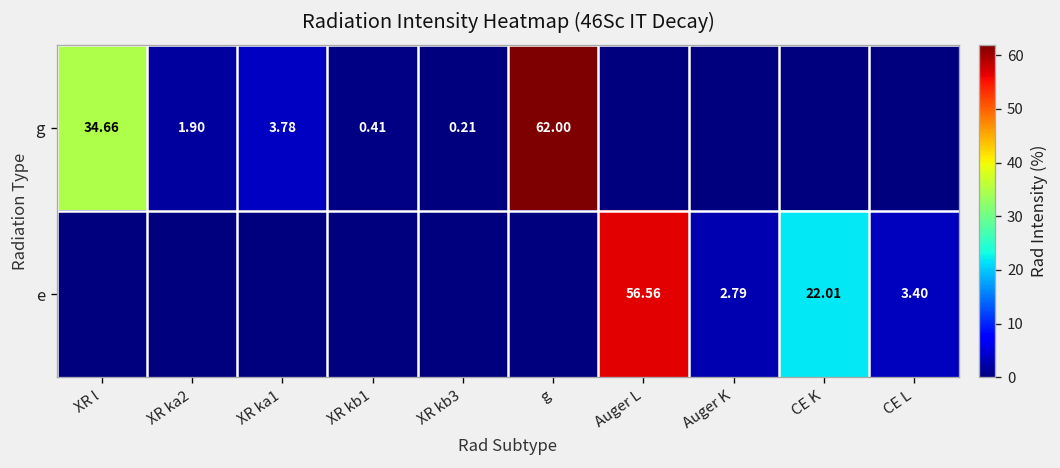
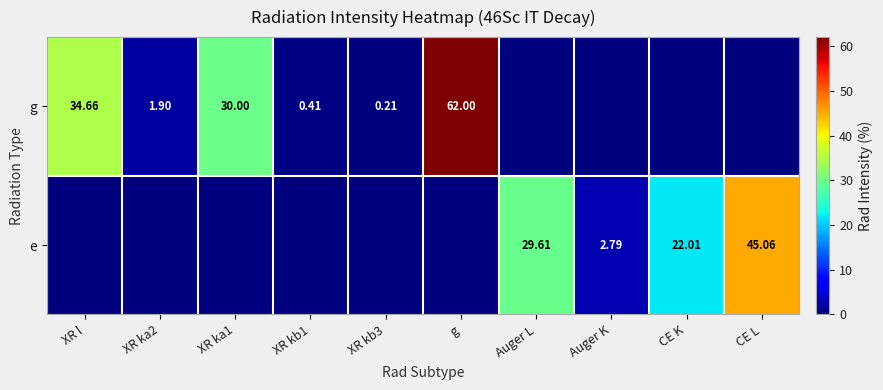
g, XR ka1: 3.78 -> 30.00
e, Auger L: 56.56 -> 29.61
e, CE L: 3.40 -> 45.06
